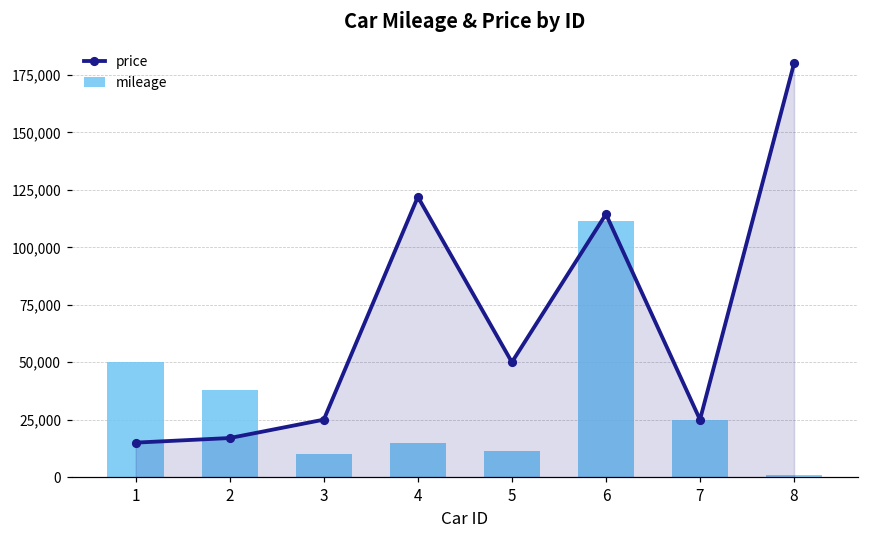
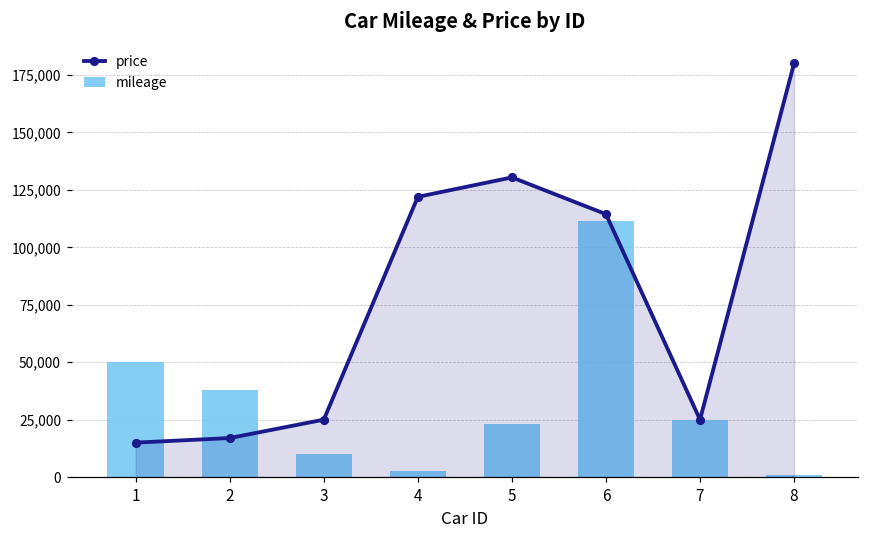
mileage, 4: 15,000 -> 3,000
price, 5: 50,000 -> 130,000
mileage, 5: 11,000 -> 23,000
